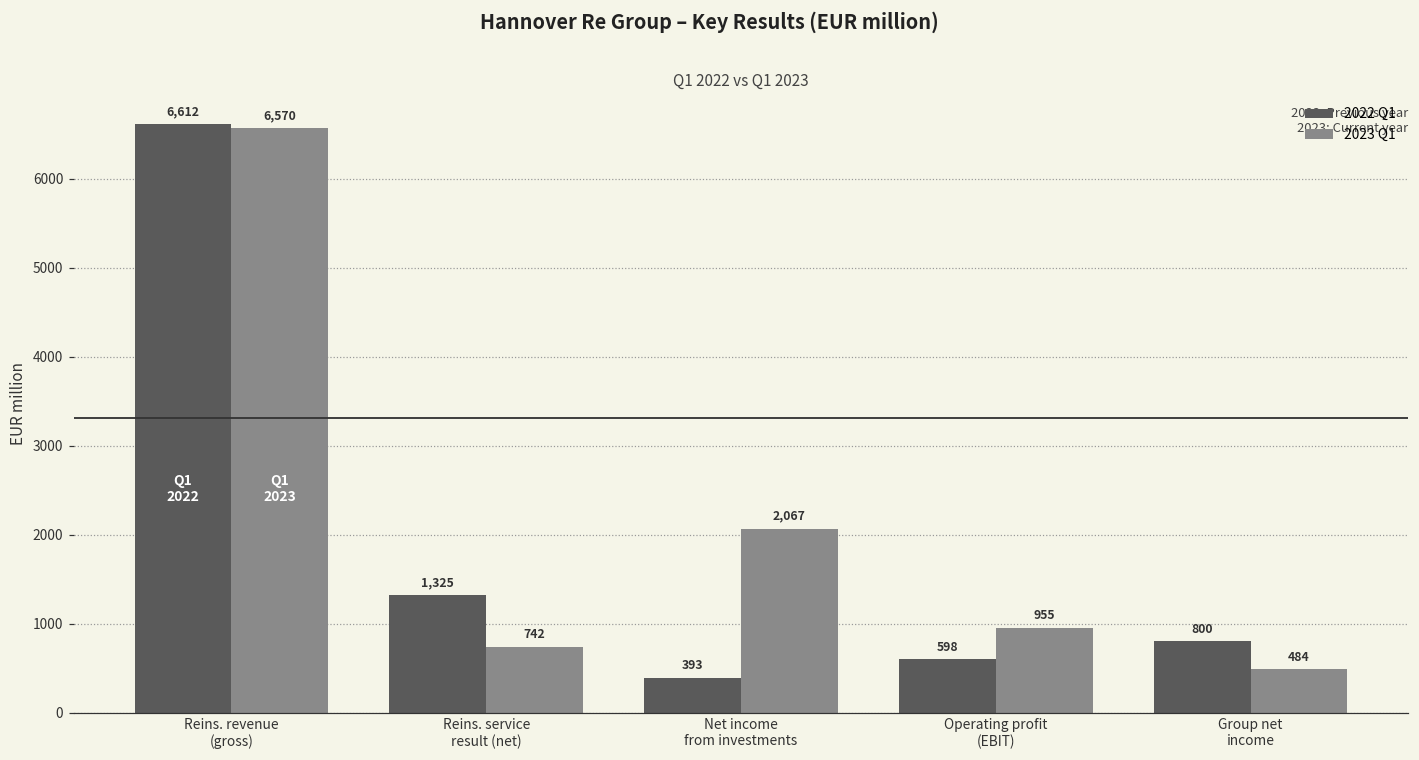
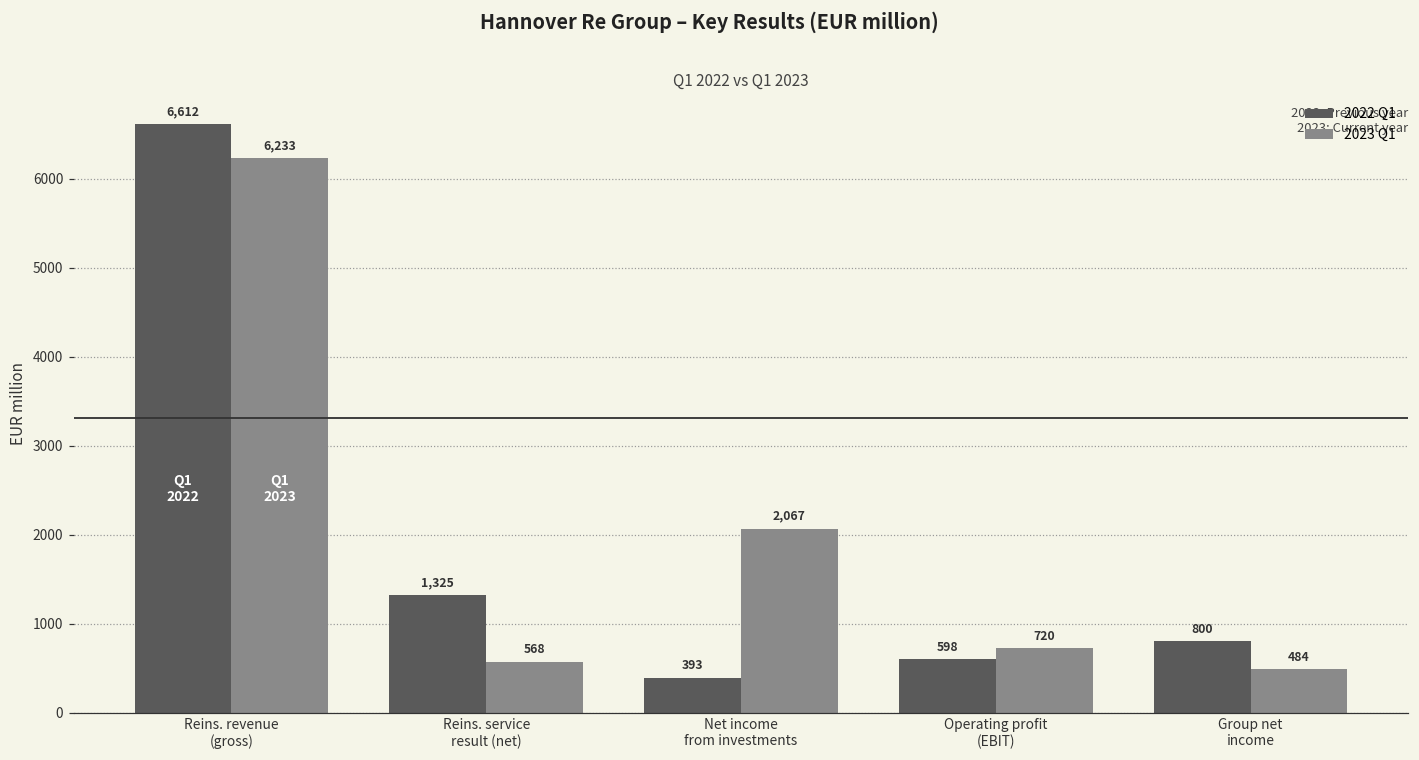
2023 Q1, Reins. revenue (gross): 6,570 -> 6,233
2023 Q1, Reins. service result (net): 742 -> 568
2023 Q1, Operating profit (EBIT): 955 -> 720
